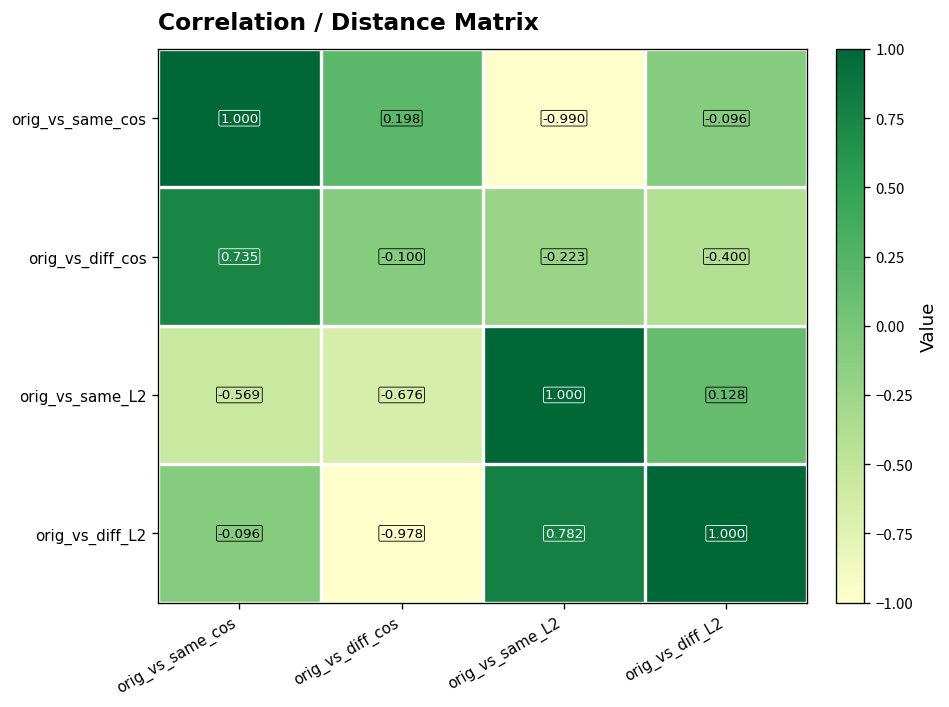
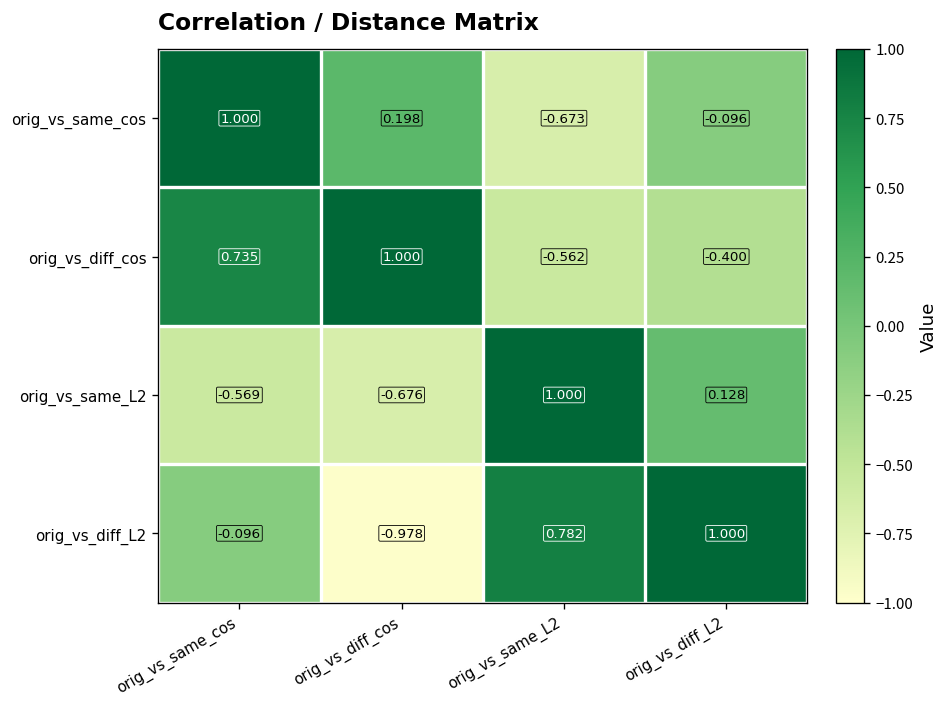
orig_vs_same_cos, orig_vs_same_L2: -0.990 -> -0.673
orig_vs_diff_cos, orig_vs_diff_cos: -0.100 -> 1.000
orig_vs_diff_cos, orig_vs_same_L2: -0.223 -> -0.562
